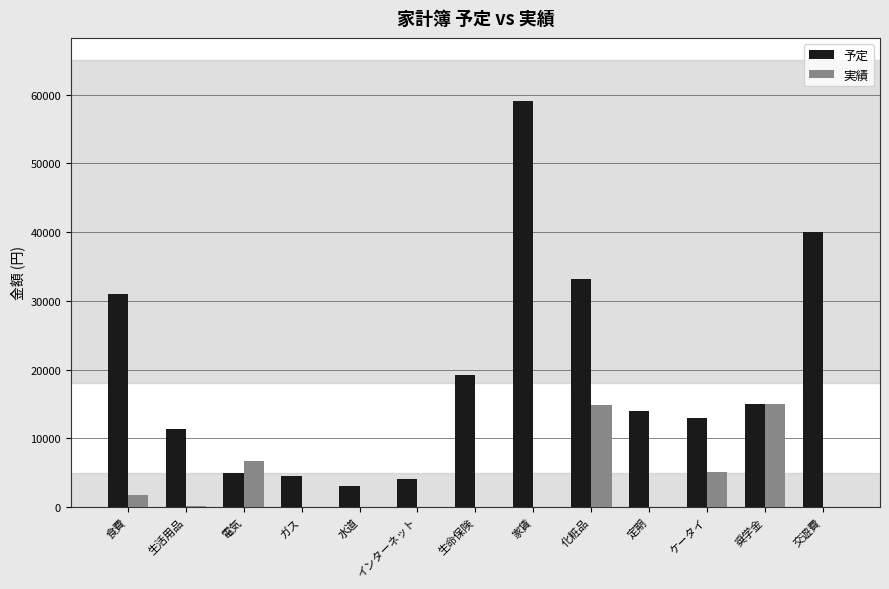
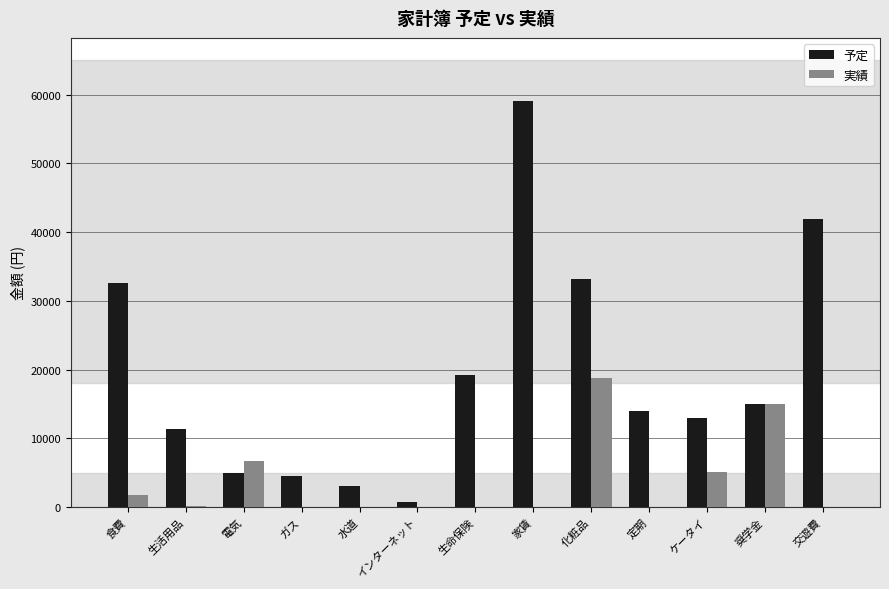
予定, 食費: 31000 -> 33000
予定, インターネット: 4000 -> 1000
実績, 化粧品: 15000 -> 19000
予定, 交遊費: 40000 -> 42000
